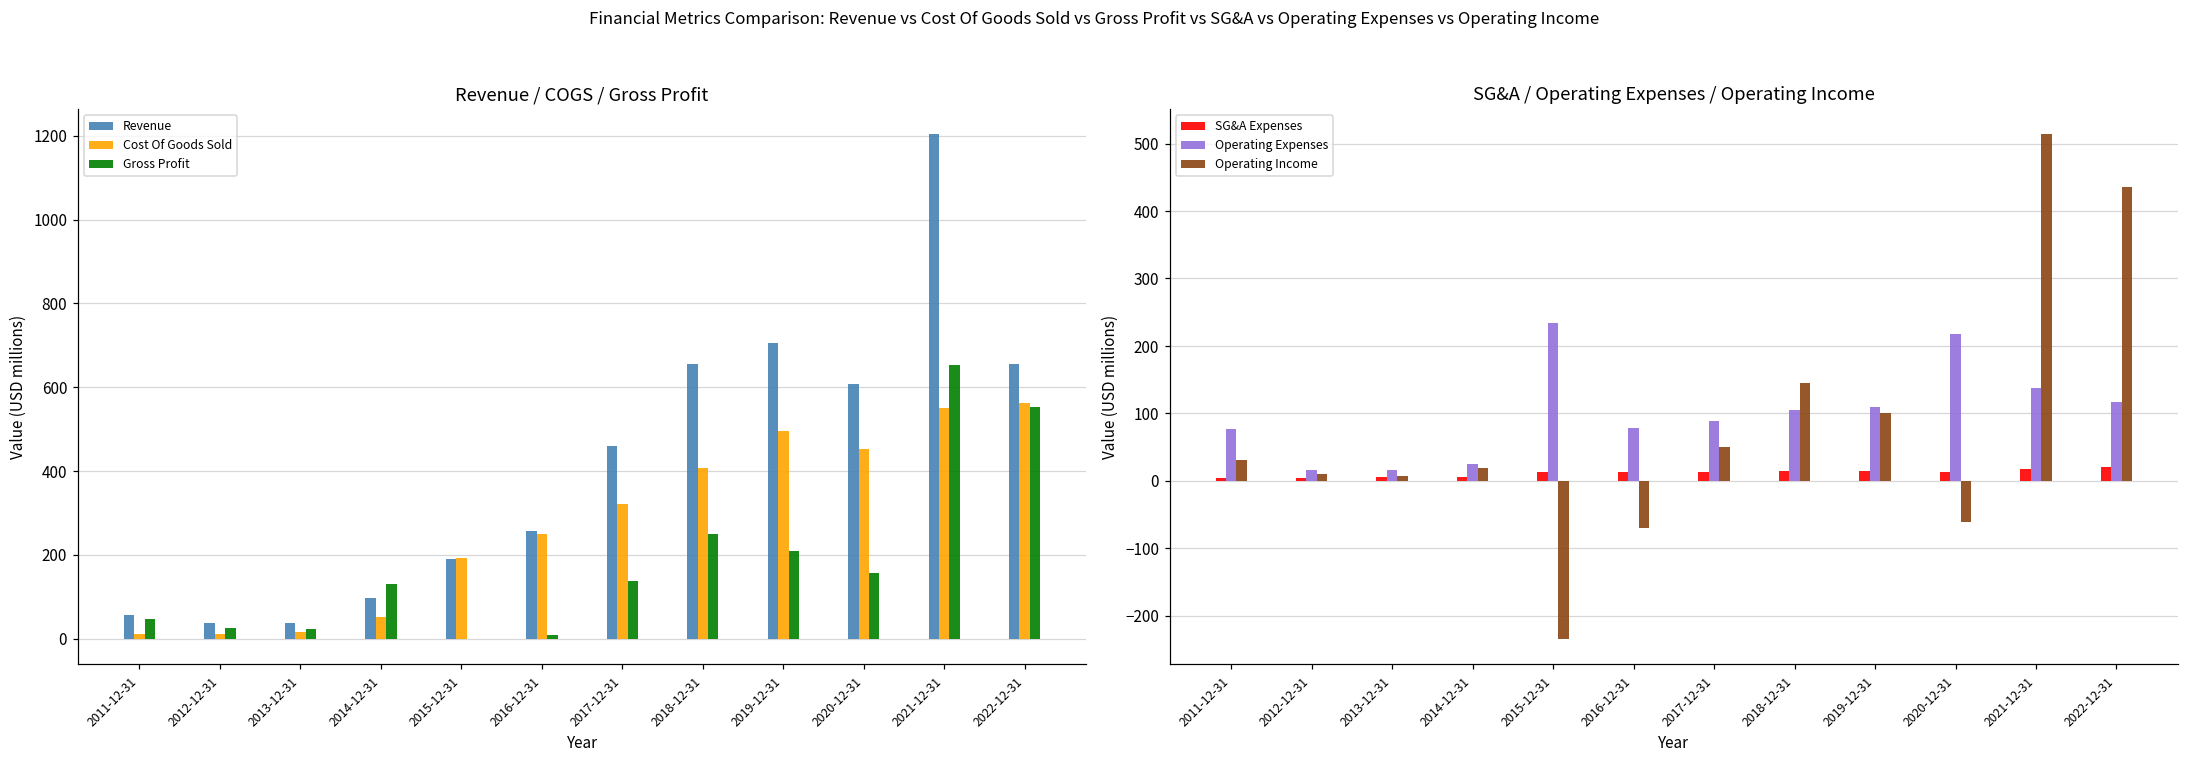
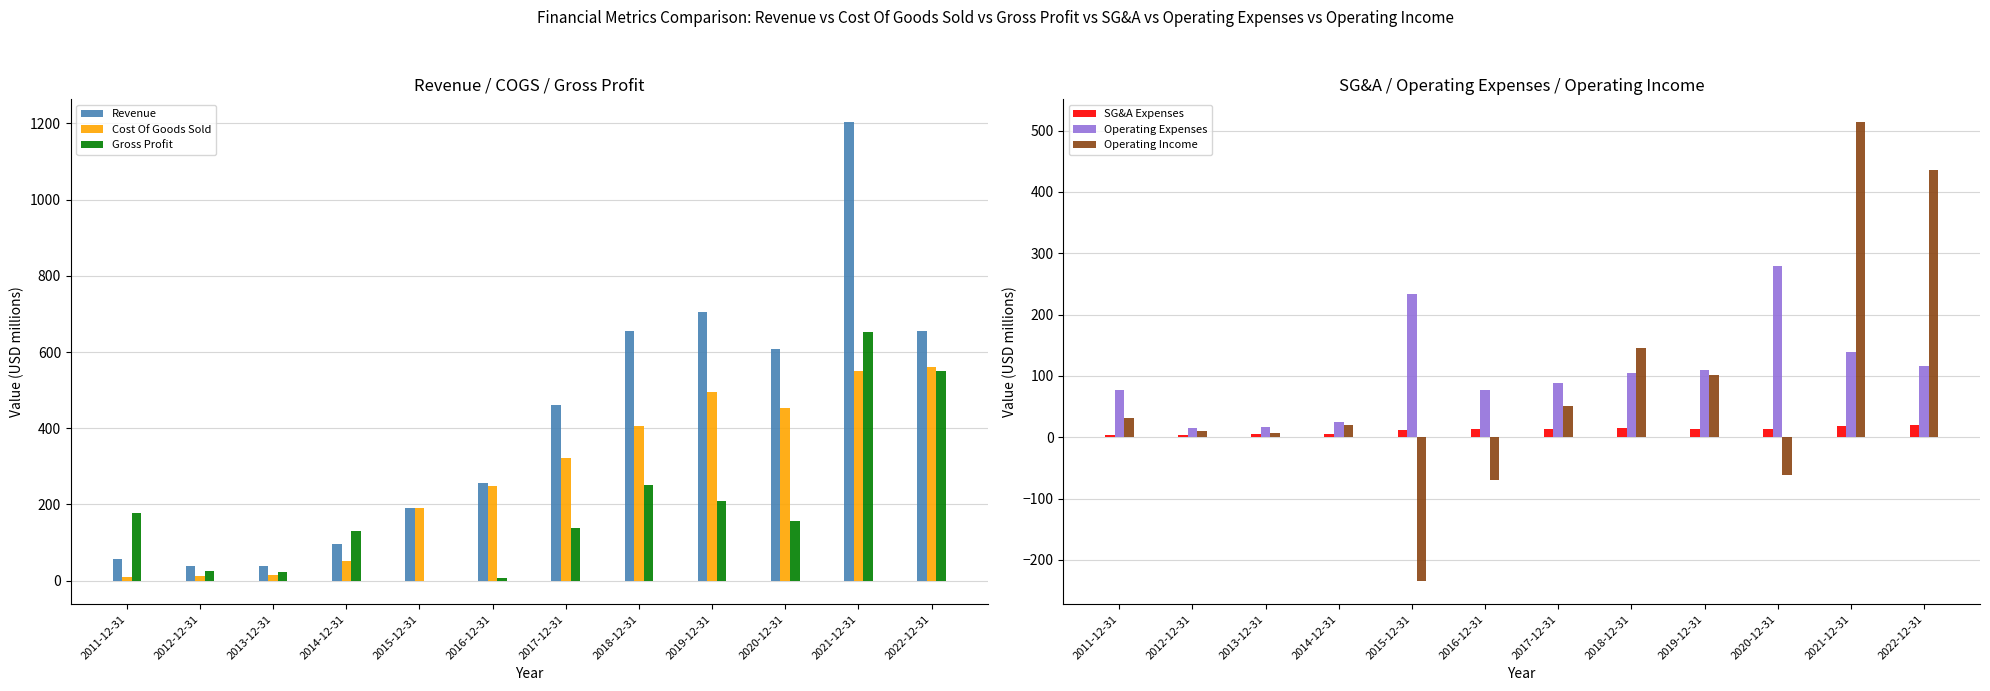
Revenue / COGS / Gross Profit, Gross Profit, 2011-12-31: 50 -> 180
SG&A / Operating Expenses / Operating Income, Operating Expenses, 2020-12-31: 220 -> 280
